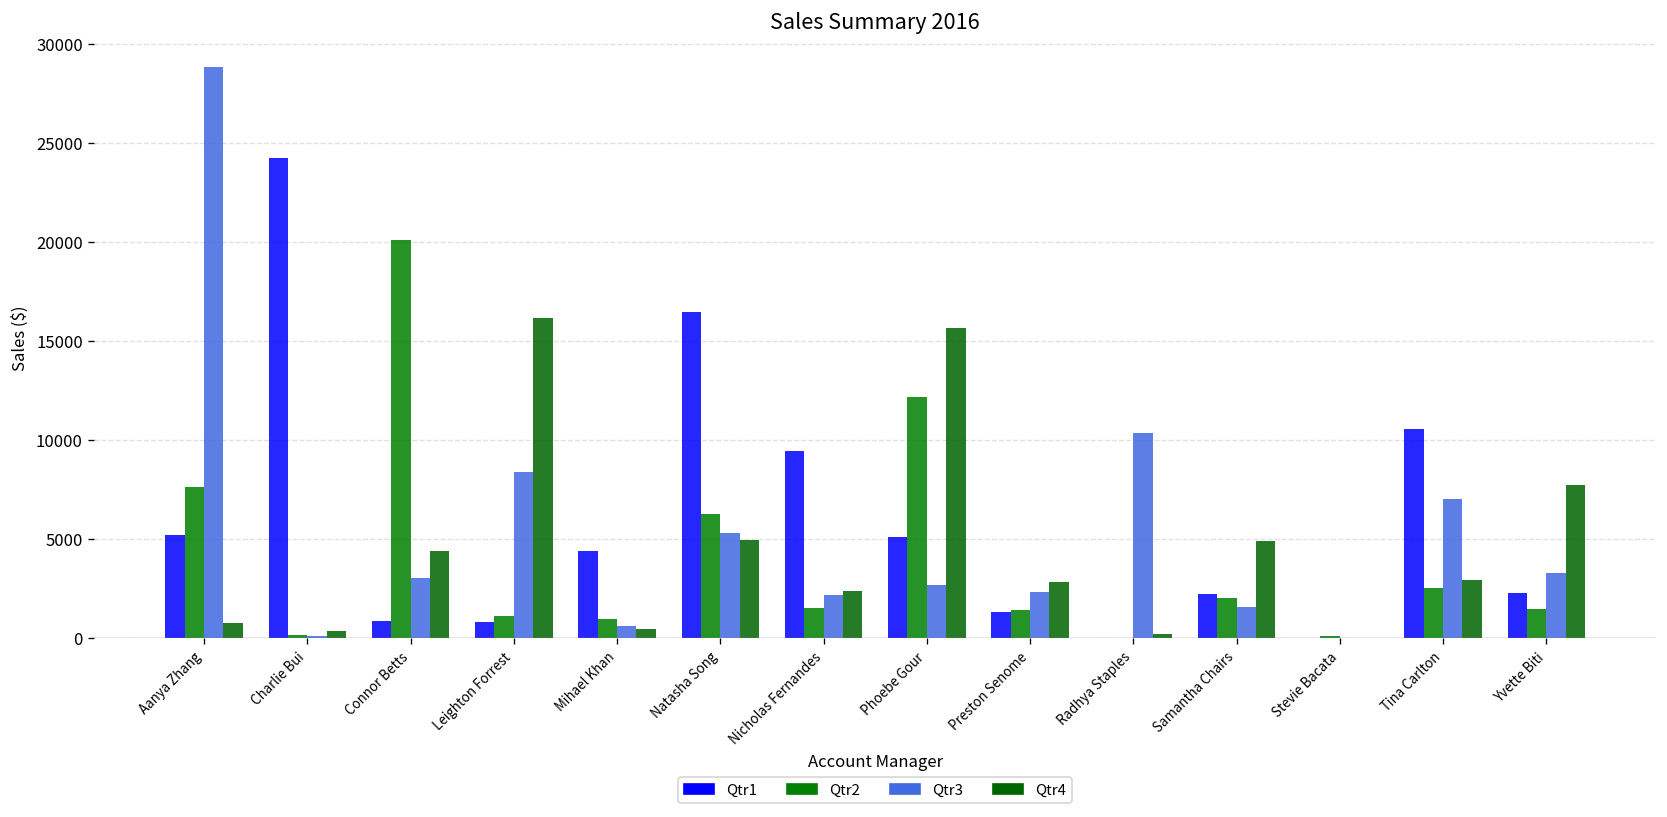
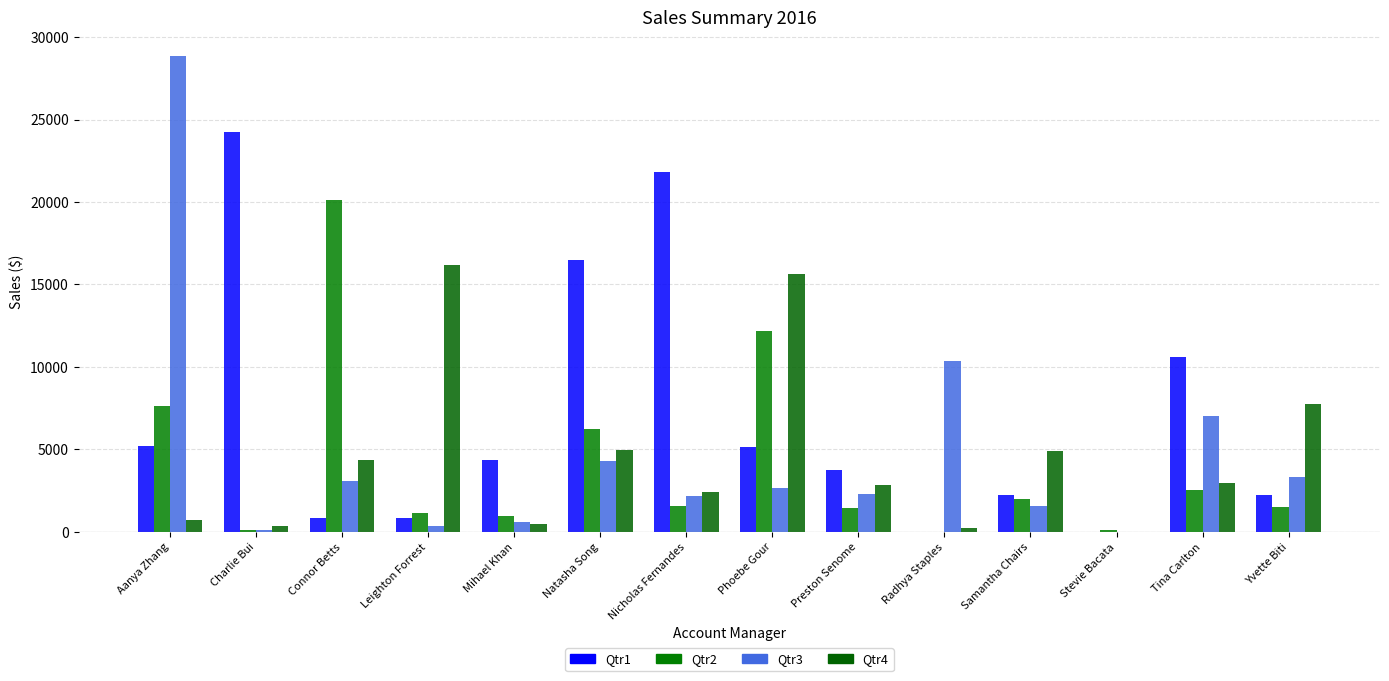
Qtr3, Leighton Forrest: 8400 -> 300
Qtr3, Natasha Song: 5300 -> 4300
Qtr1, Nicholas Fernandes: 9500 -> 21800
Qtr1, Preston Senome: 1300 -> 3700
